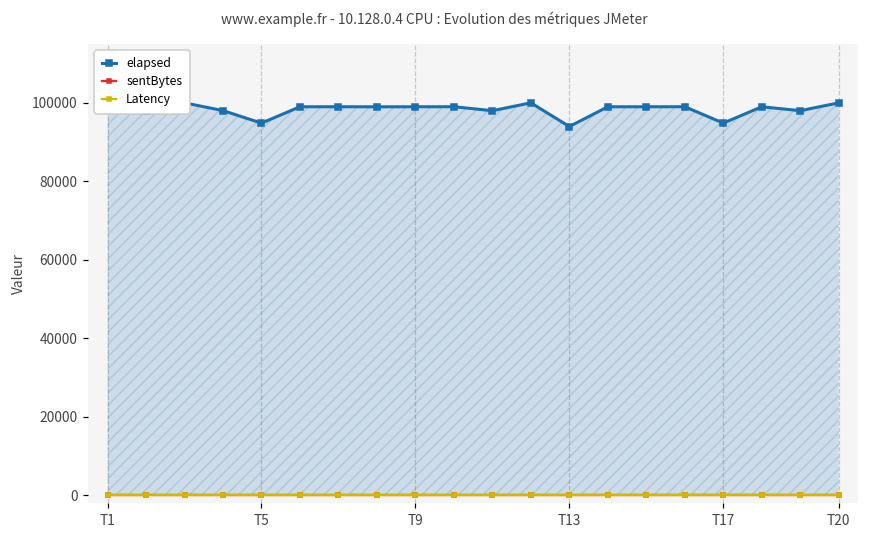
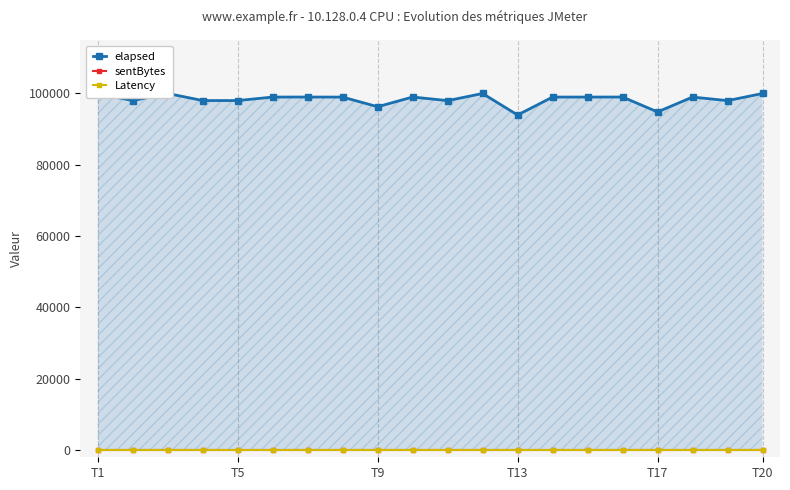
elapsed, T5: 95000 -> 98000
elapsed, T9: 99000 -> 96000
